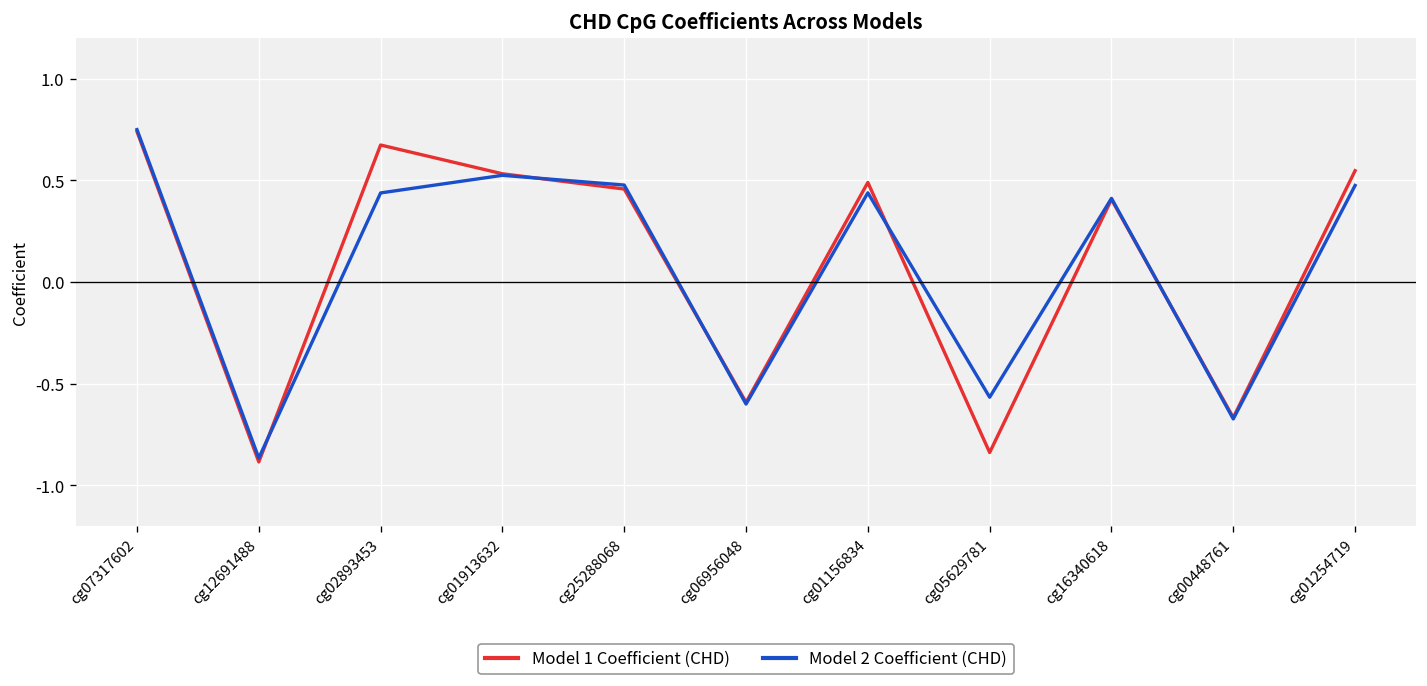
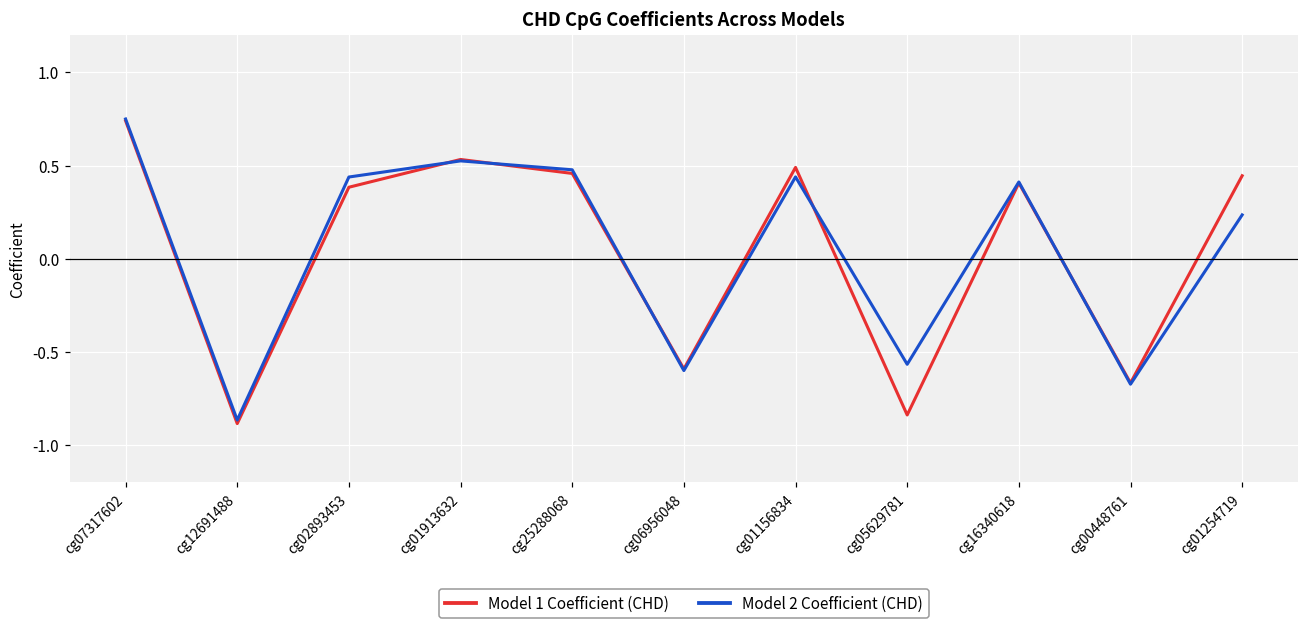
Model 1 Coefficient (CHD), cg02893453: 0.67 -> 0.38
Model 1 Coefficient (CHD), cg01254719: 0.55 -> 0.45
Model 2 Coefficient (CHD), cg01254719: 0.48 -> 0.24
